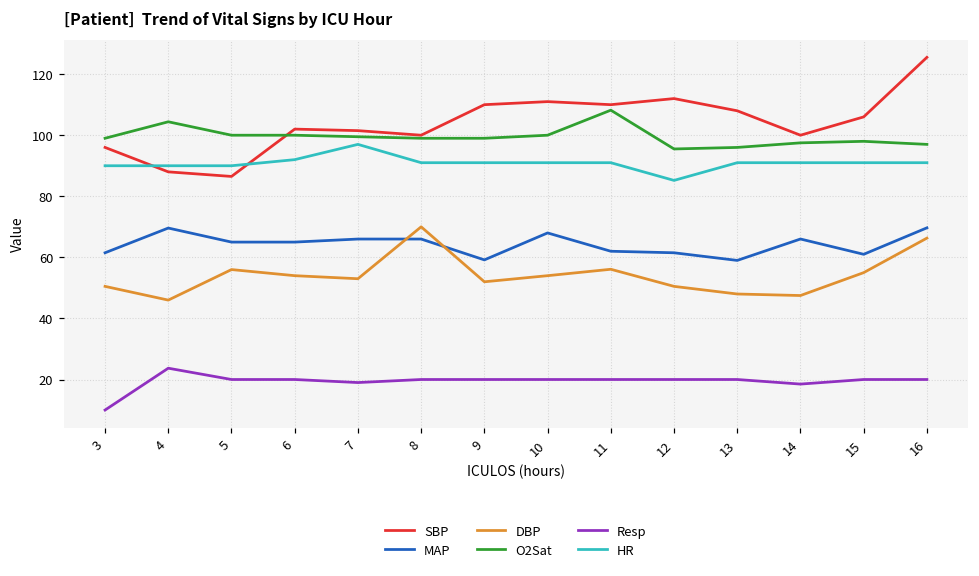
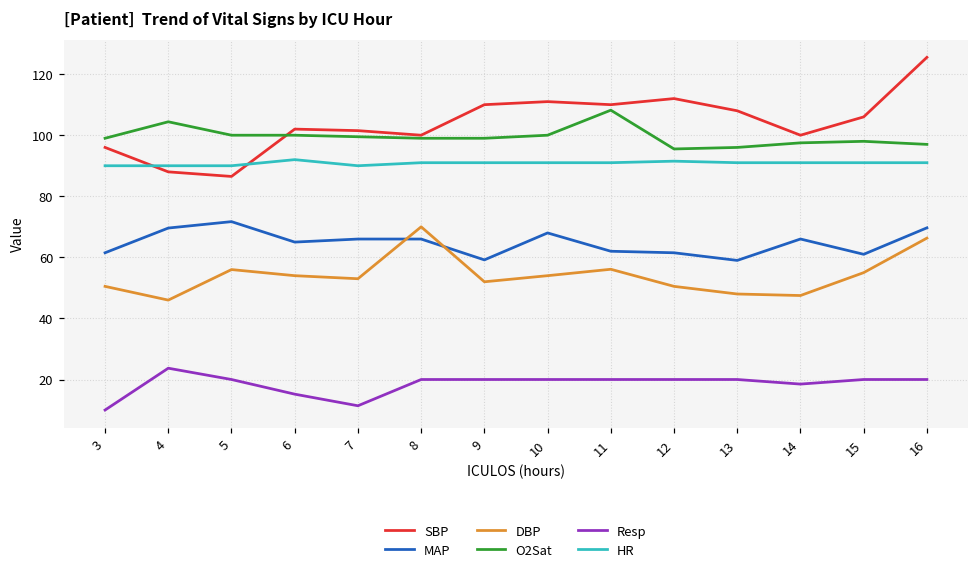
MAP, 5: 65 -> 72
Resp, 6: 20 -> 15
Resp, 7: 19 -> 11
HR, 7: 97 -> 90
HR, 12: 85 -> 92
